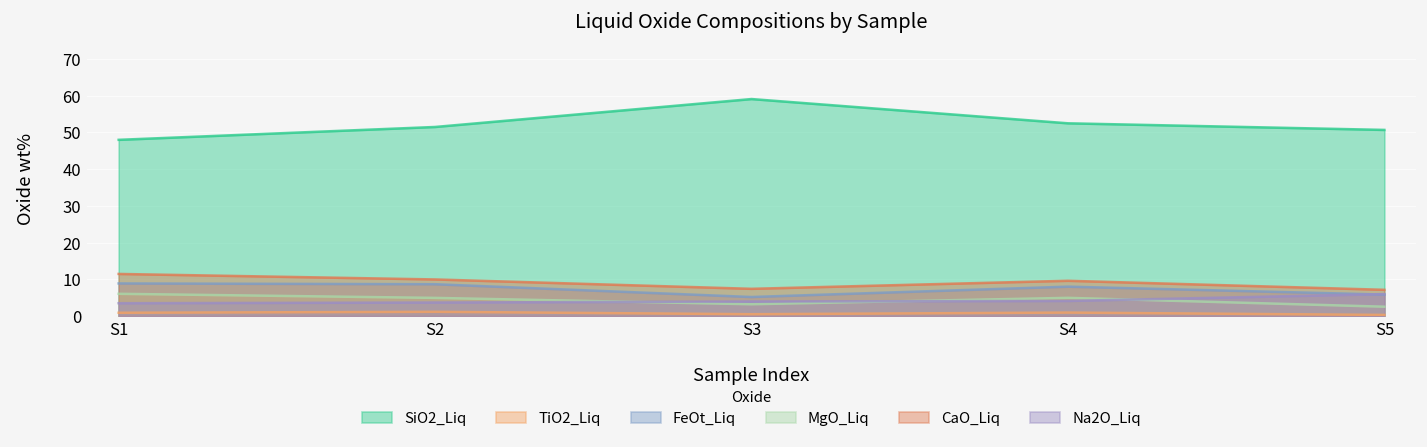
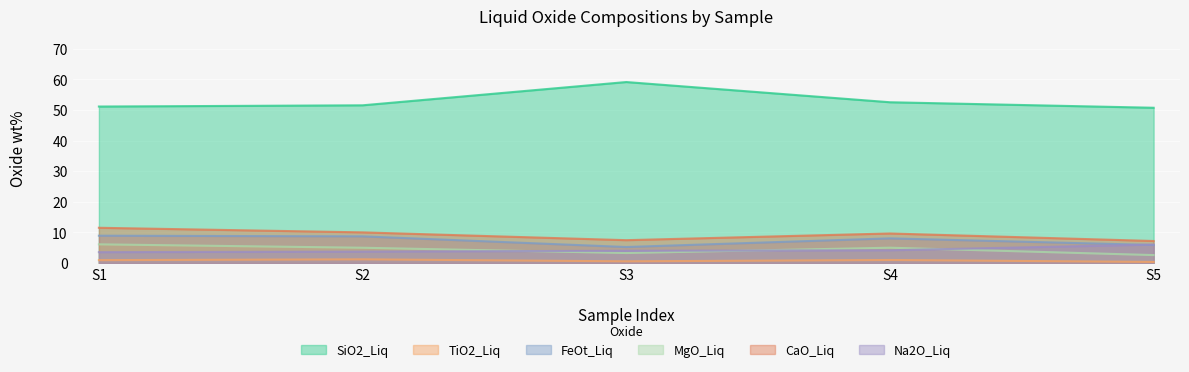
SiO2_Liq, S1: 48 -> 51
